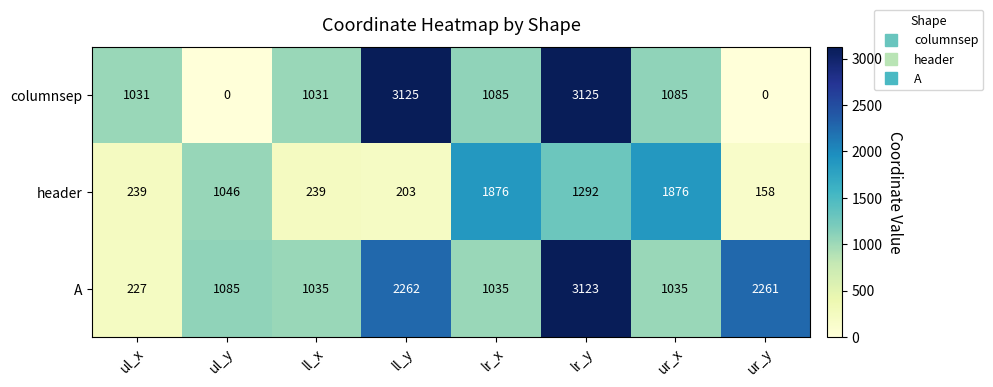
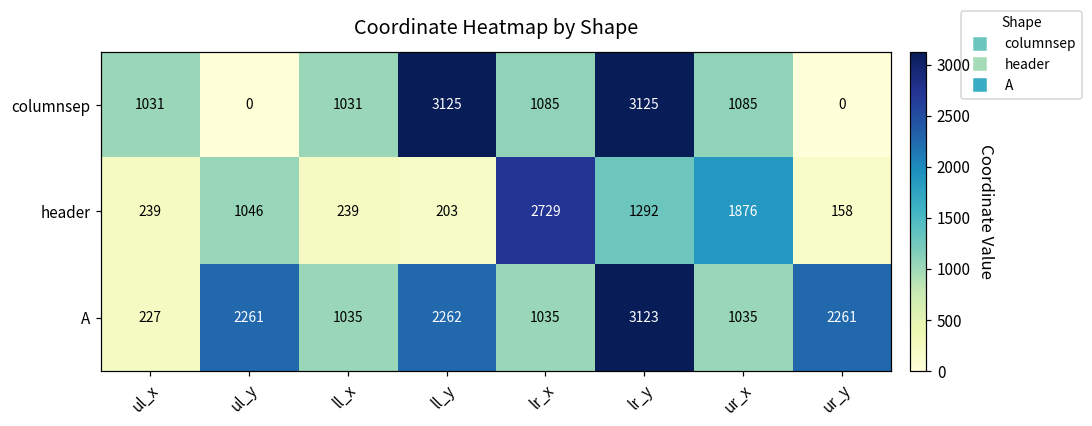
header, lr_x: 1876 -> 2729
A, ul_y: 1085 -> 2261
